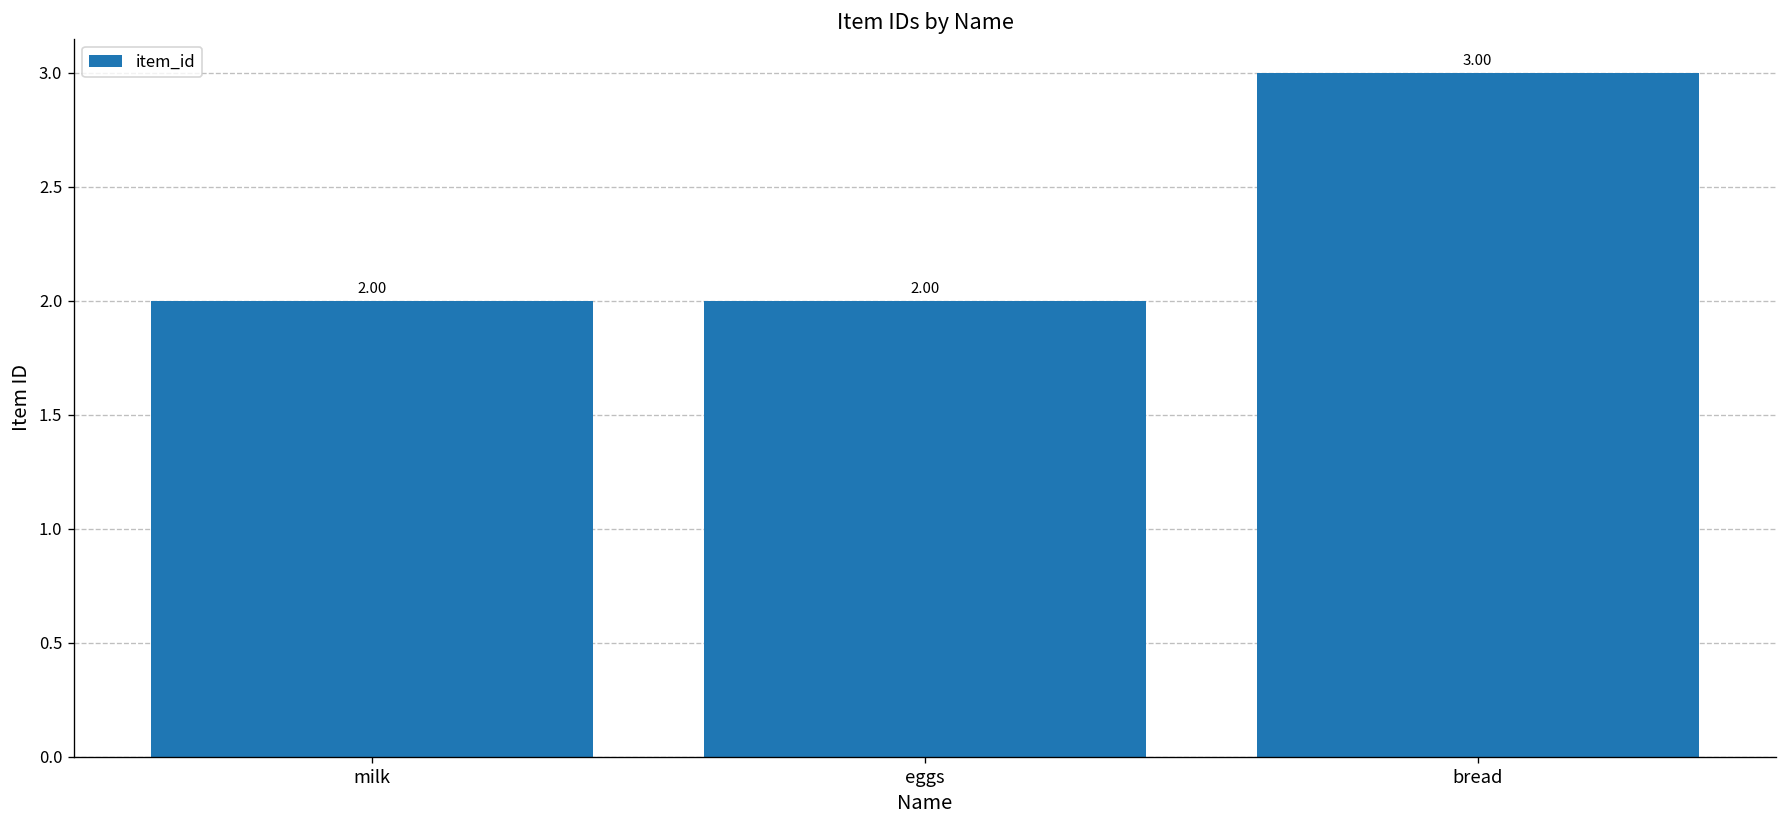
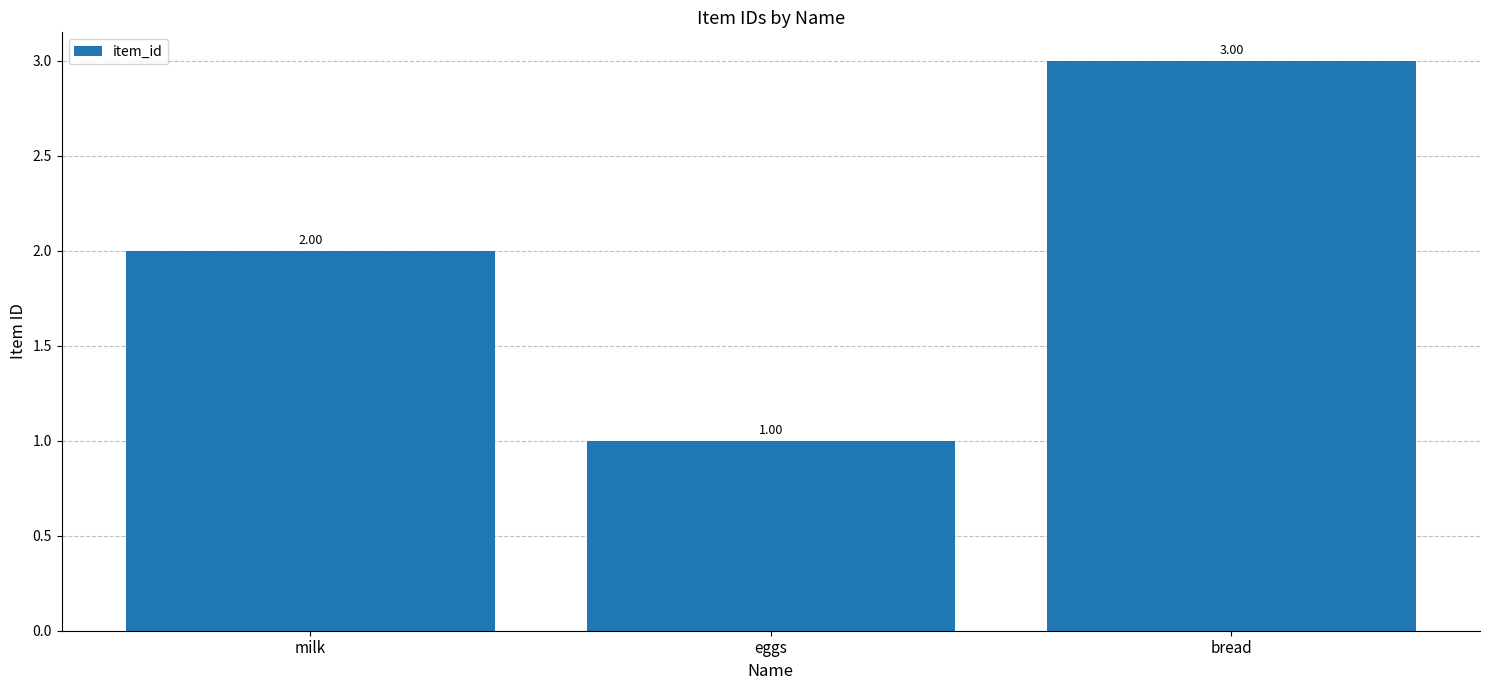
eggs: 2.00 -> 1.00
